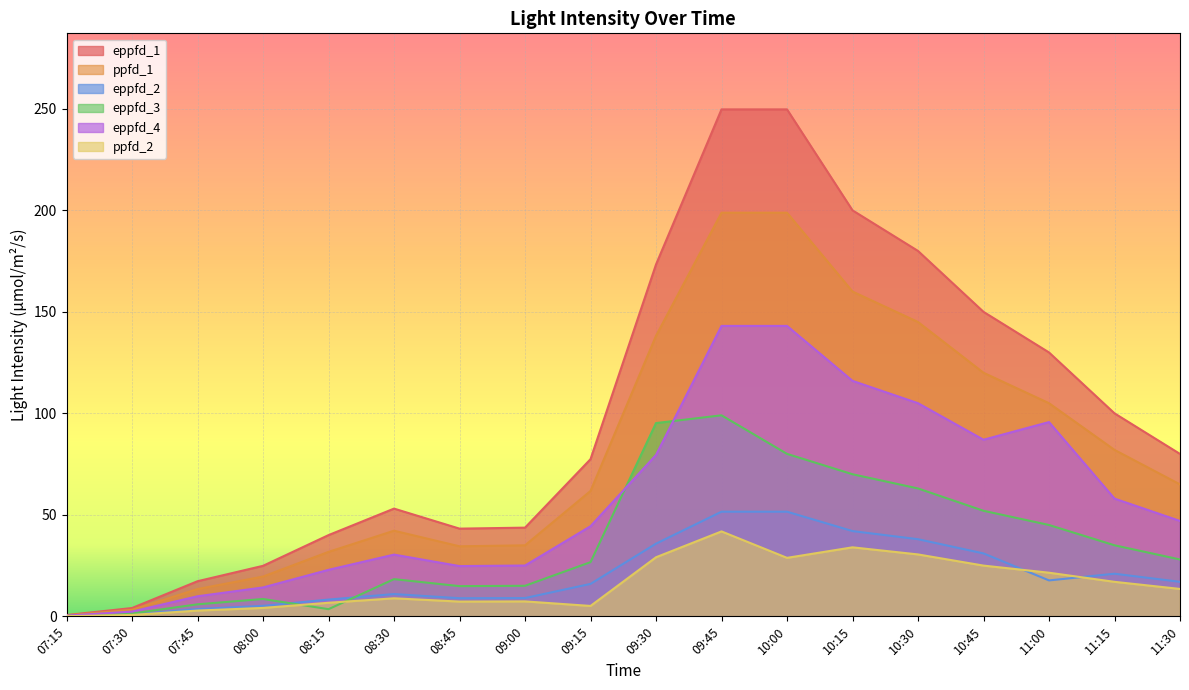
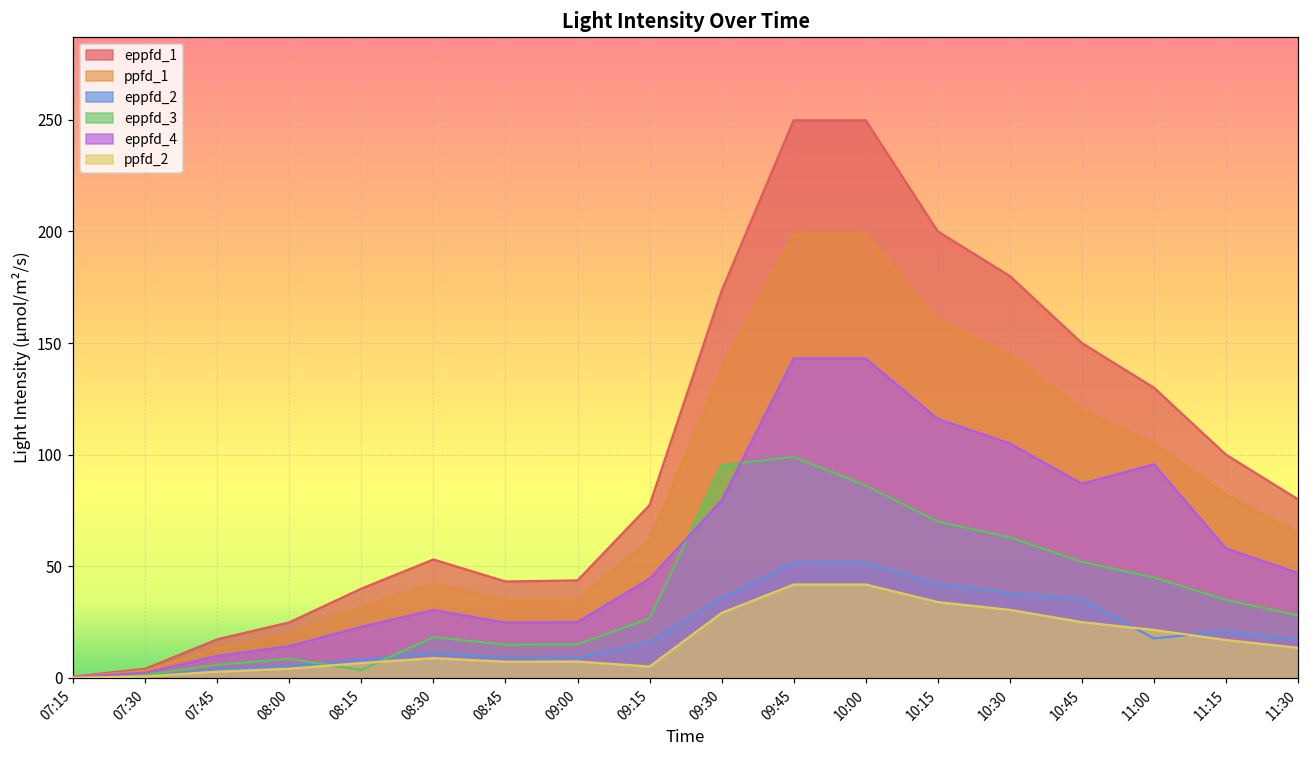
eppfd_3, 10:00: 80 -> 86
ppfd_2, 10:00: 29 -> 42
eppfd_2, 10:45: 31 -> 35
